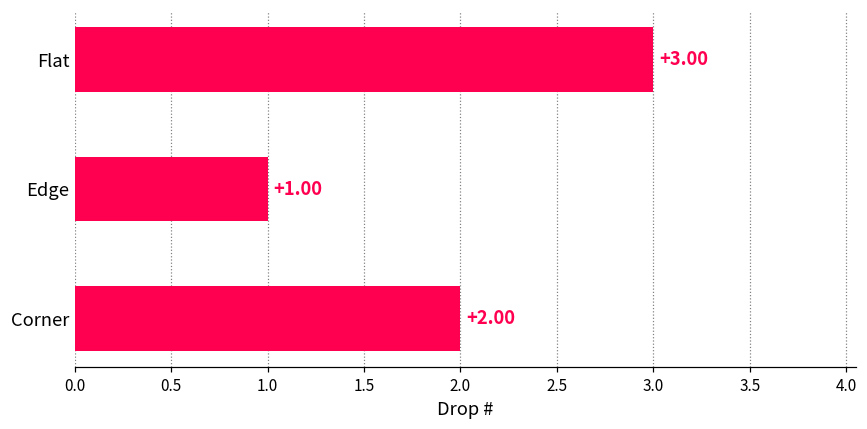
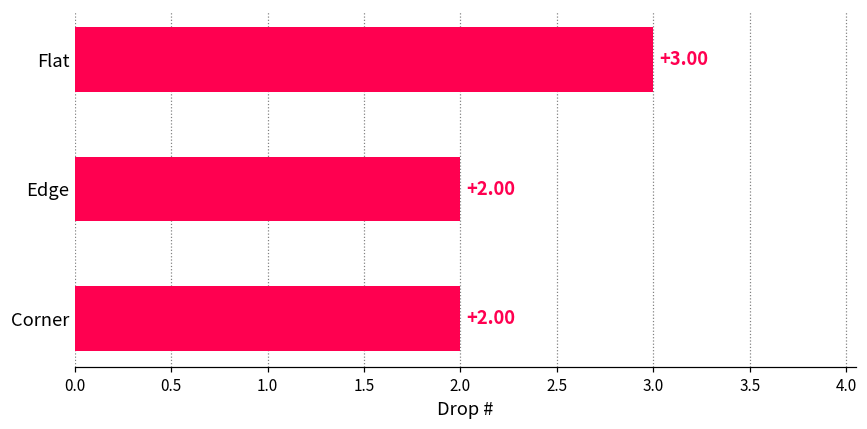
Edge: +1.00 -> +2.00
